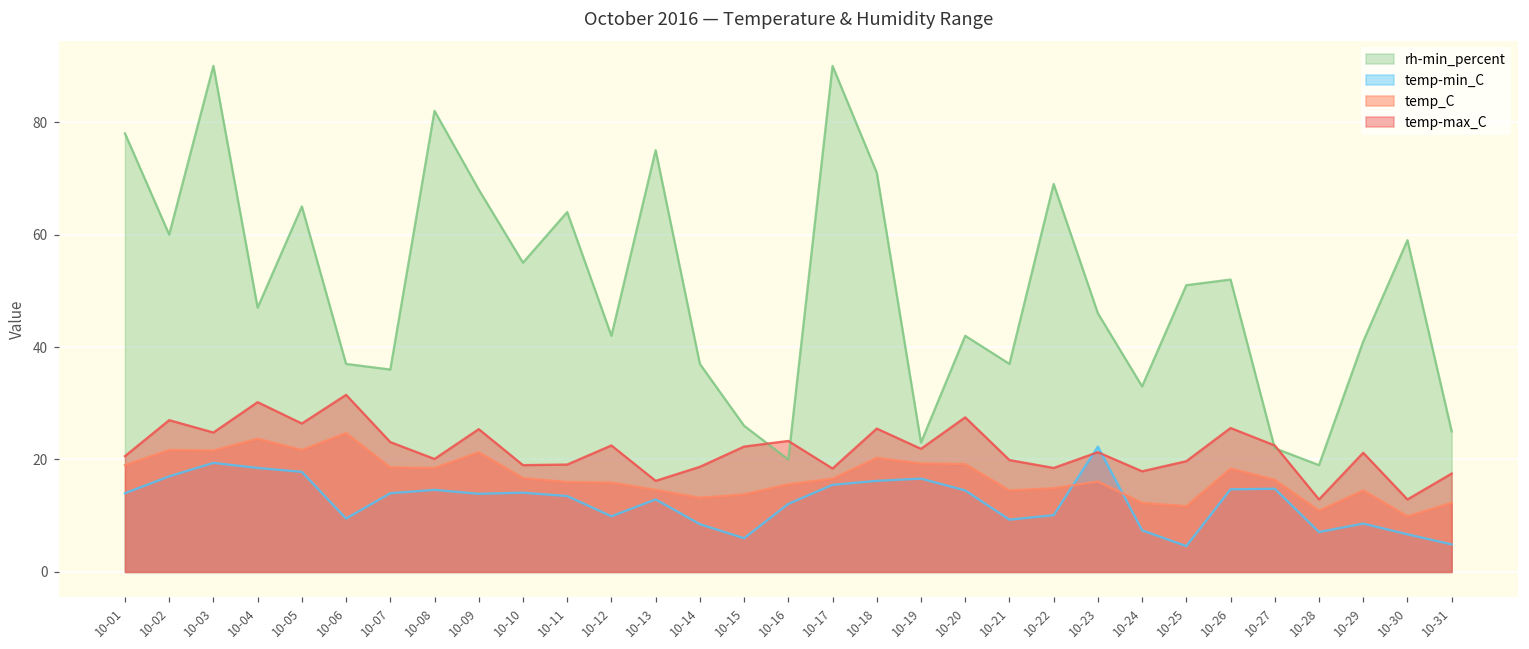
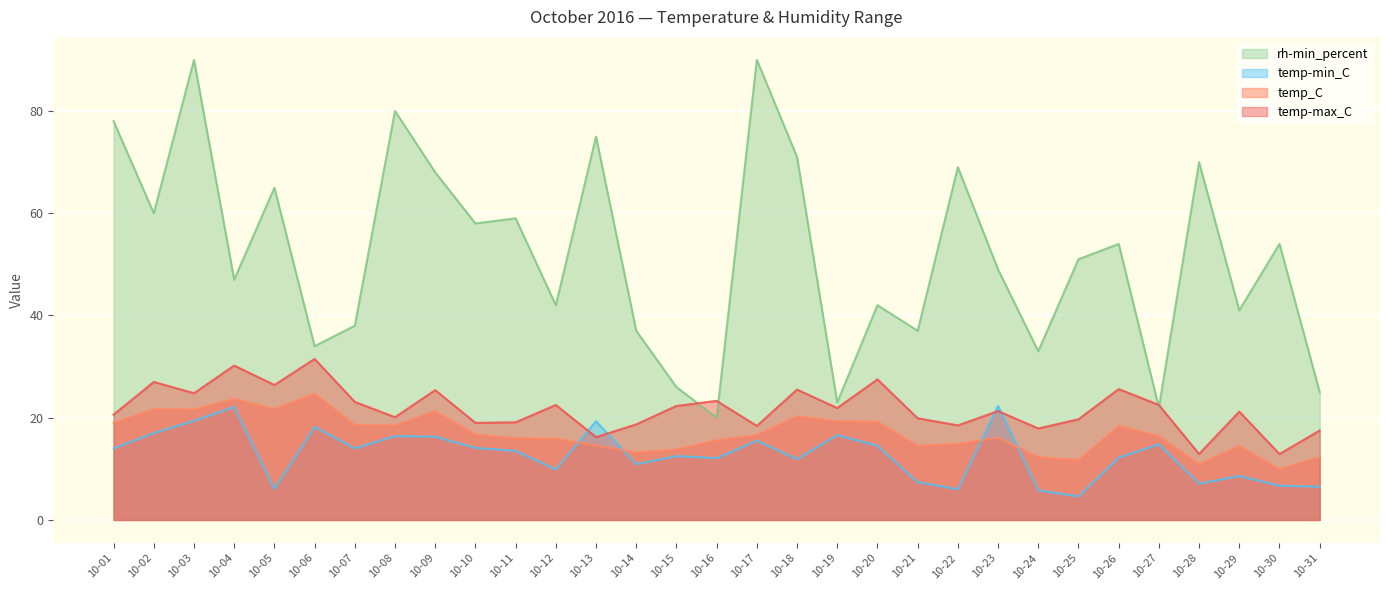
temp-min_C, 10-04: 19 -> 22
temp-min_C, 10-05: 18 -> 6
rh-min_percent, 10-06: 37 -> 34
temp-min_C, 10-06: 10 -> 18
rh-min_percent, 10-07: 36 -> 38
rh-min_percent, 10-08: 82 -> 80
temp-min_C, 10-08: 15 -> 16
temp-min_C, 10-09: 14 -> 16
rh-min_percent, 10-10: 55 -> 58
rh-min_percent, 10-11: 64 -> 59
temp-min_C, 10-13: 13 -> 19
temp-min_C, 10-14: 9 -> 11
temp-min_C, 10-15: 6 -> 13
temp-min_C, 10-18: 16 -> 12
temp-min_C, 10-21: 9 -> 7
temp-min_C, 10-22: 10 -> 6
rh-min_percent, 10-23: 46 -> 49
temp-min_C, 10-24: 7 -> 6
rh-min_percent, 10-26: 52 -> 54
temp-min_C, 10-26: 15 -> 12
rh-min_percent, 10-28: 19 -> 70
rh-min_percent, 10-30: 59 -> 54
temp-min_C, 10-31: 5 -> 7
